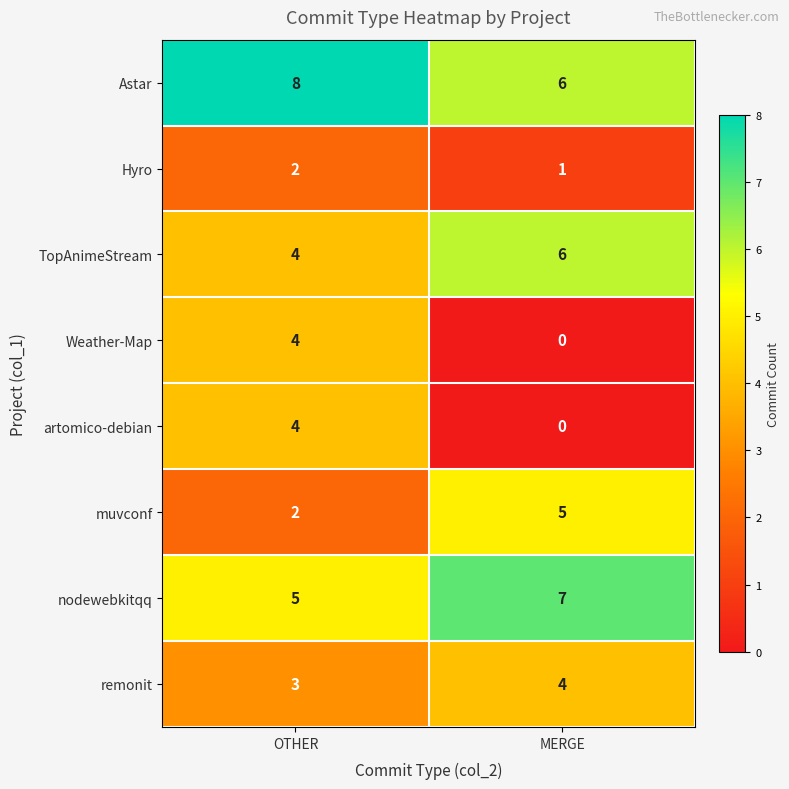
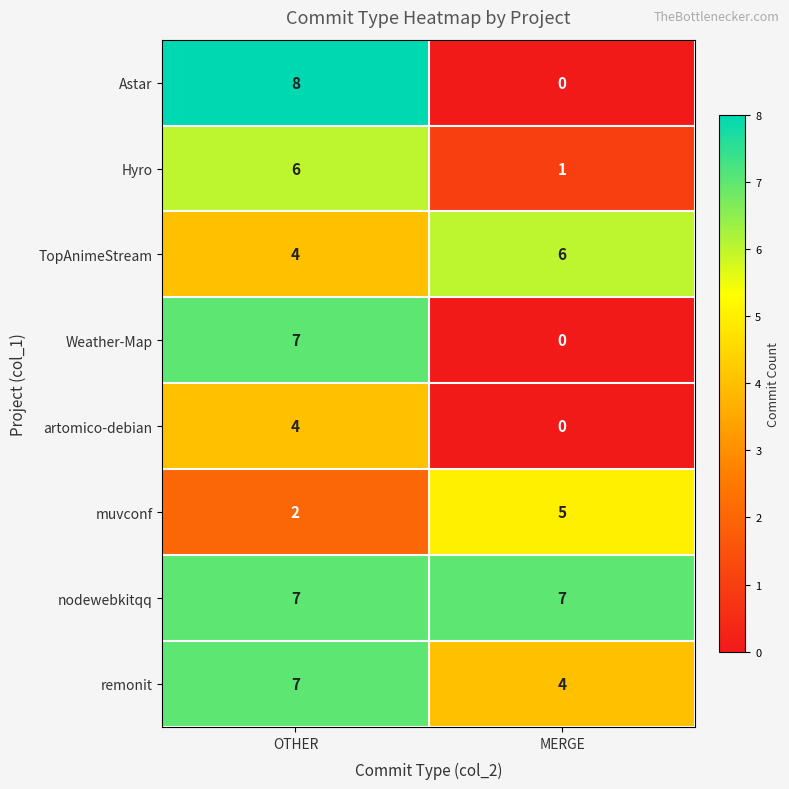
Astar, MERGE: 6 -> 0
Hyro, OTHER: 2 -> 6
Weather-Map, OTHER: 4 -> 7
nodewebkitqq, OTHER: 5 -> 7
remonit, OTHER: 3 -> 7
